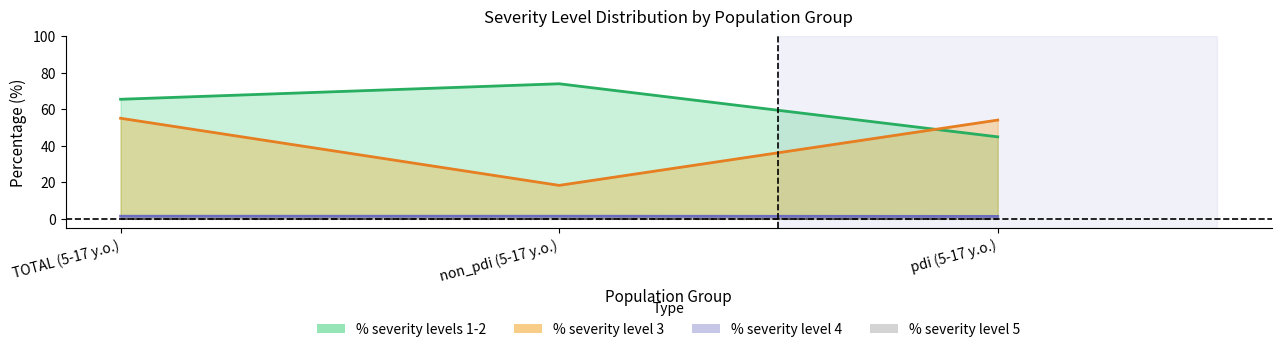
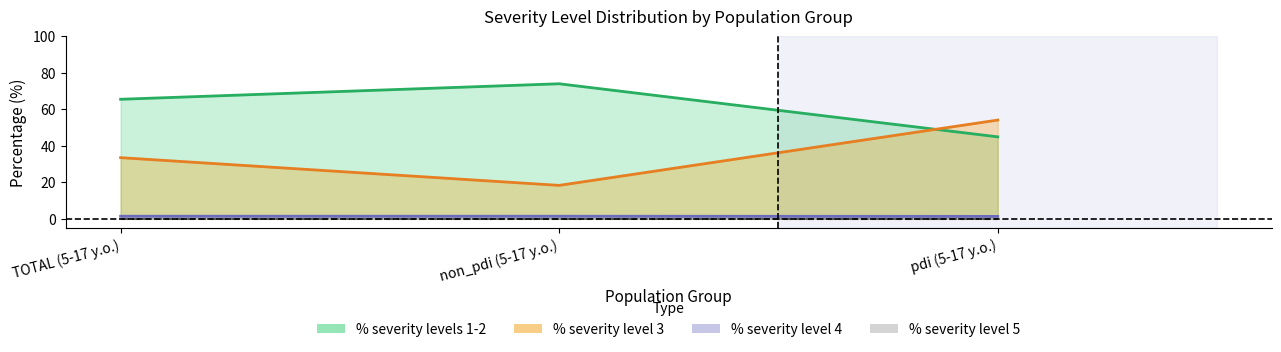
% severity level 3, TOTAL (5-17 y.o.): 55 -> 33
